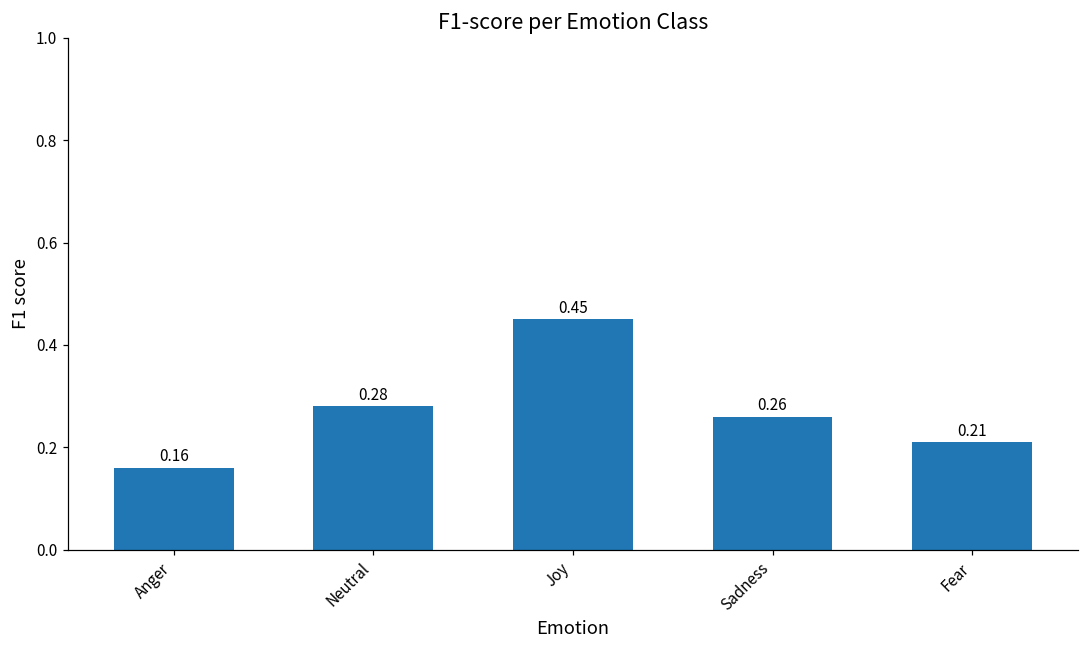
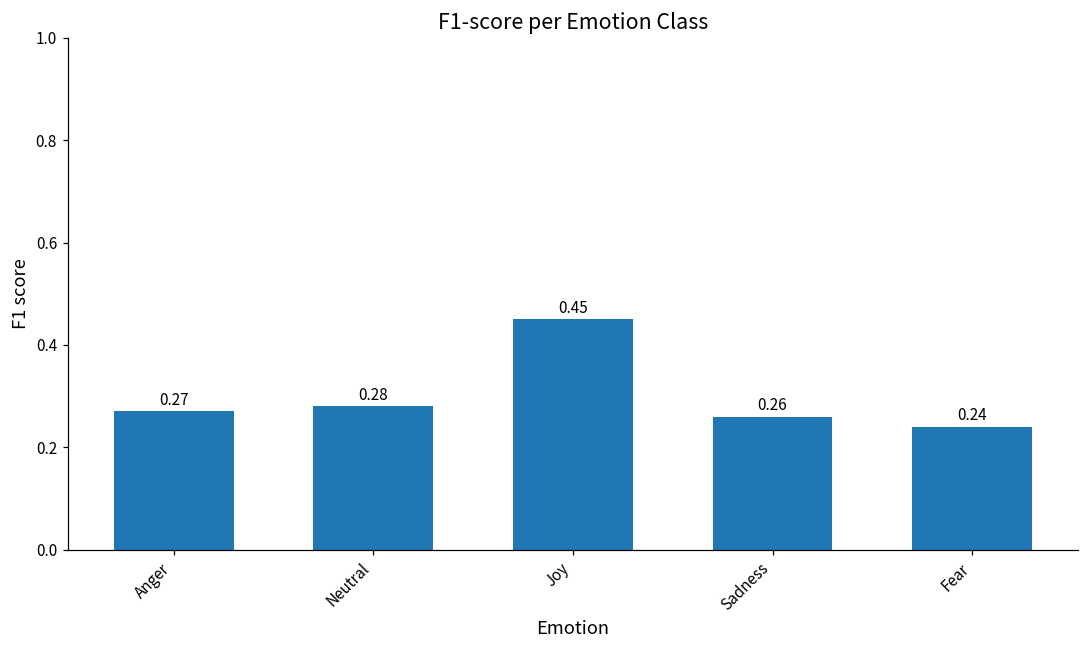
Anger: 0.16 -> 0.27
Fear: 0.21 -> 0.24
